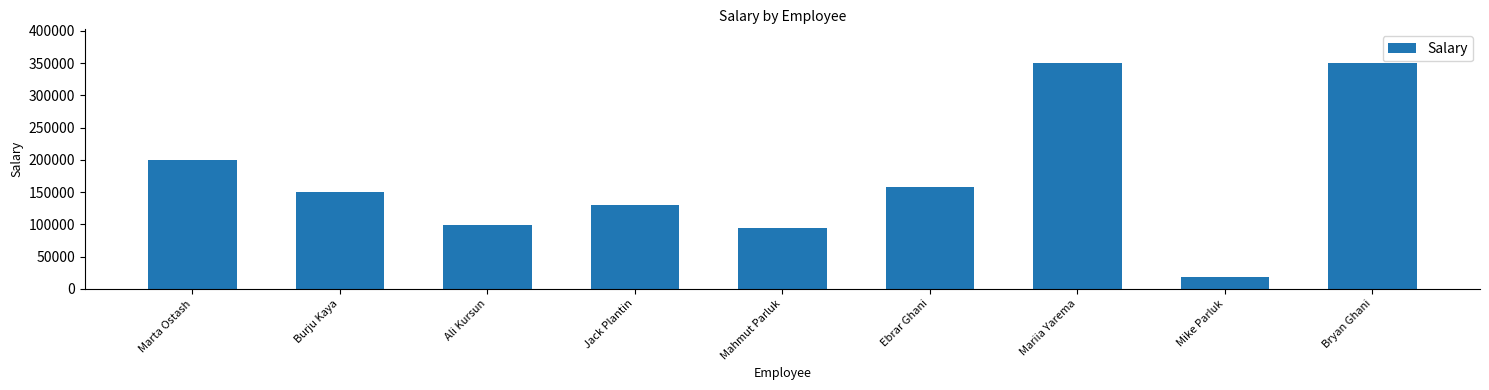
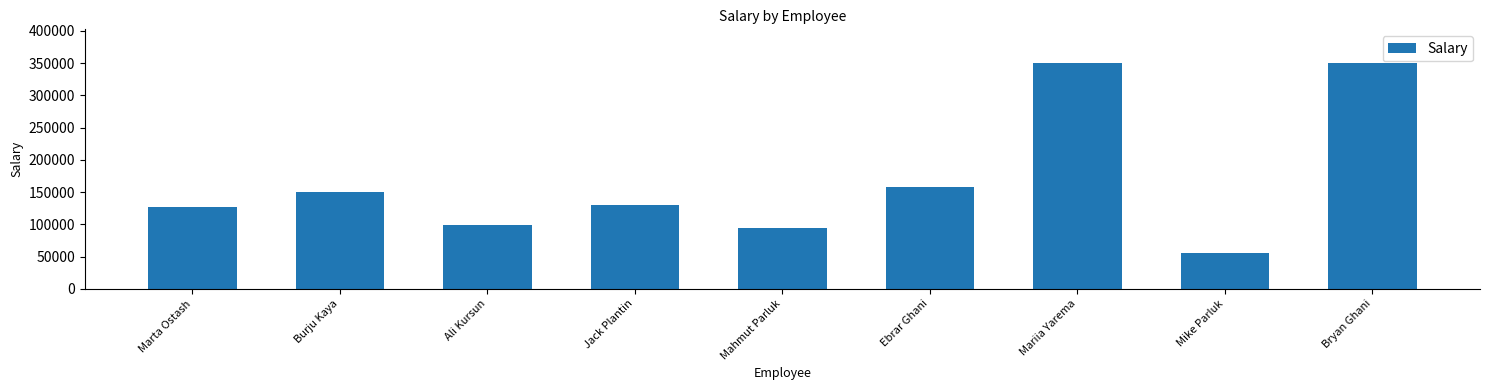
Marta Ostash: 200000 -> 130000
Mike Parluk: 20000 -> 60000
